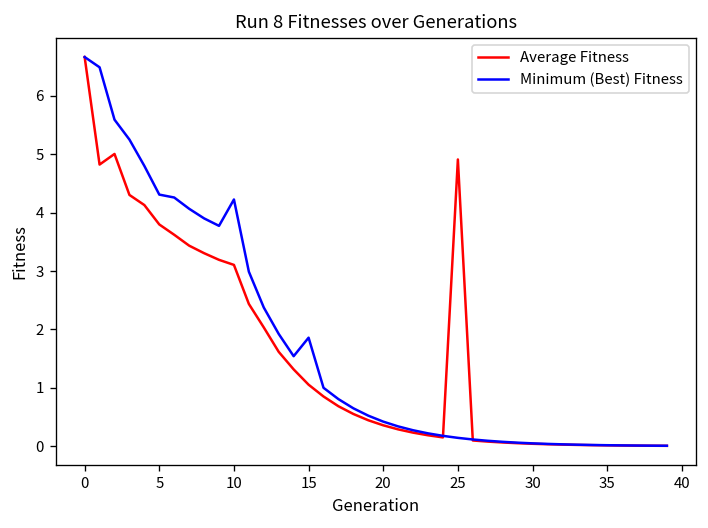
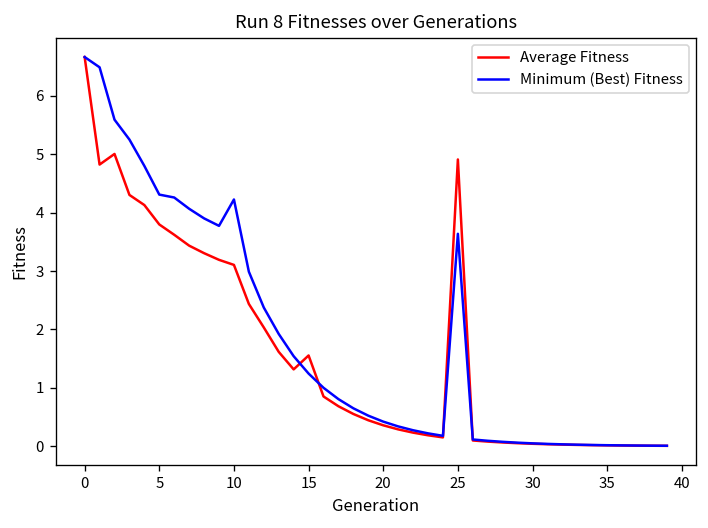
Average Fitness, 15: 1.1 -> 1.6
Minimum (Best) Fitness, 15: 1.9 -> 1.2
Minimum (Best) Fitness, 25: 0.1 -> 3.6
